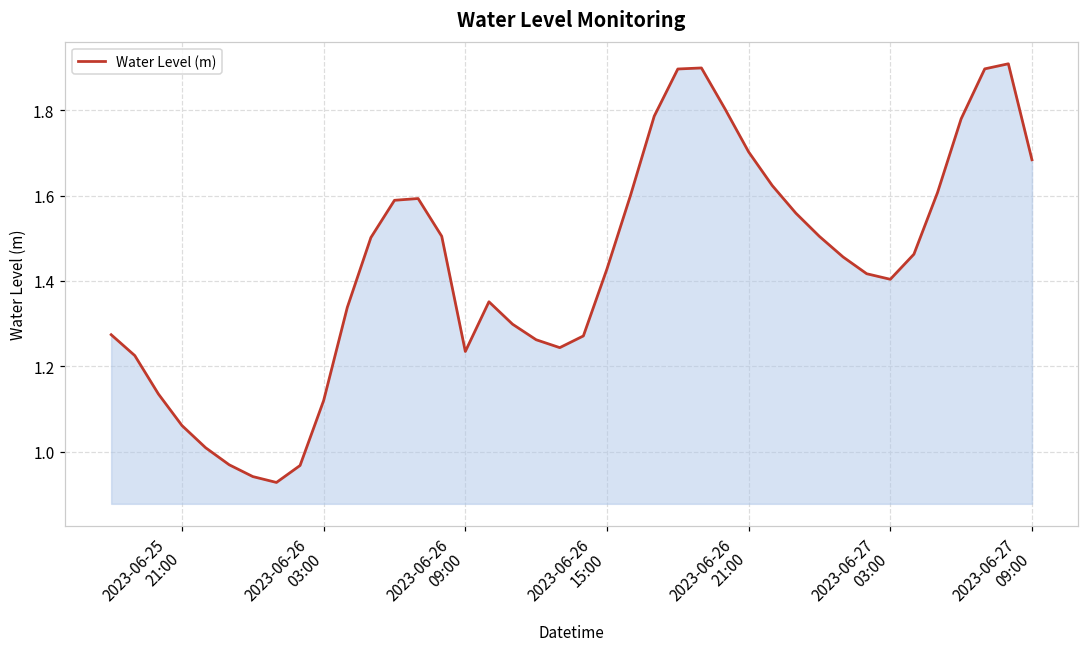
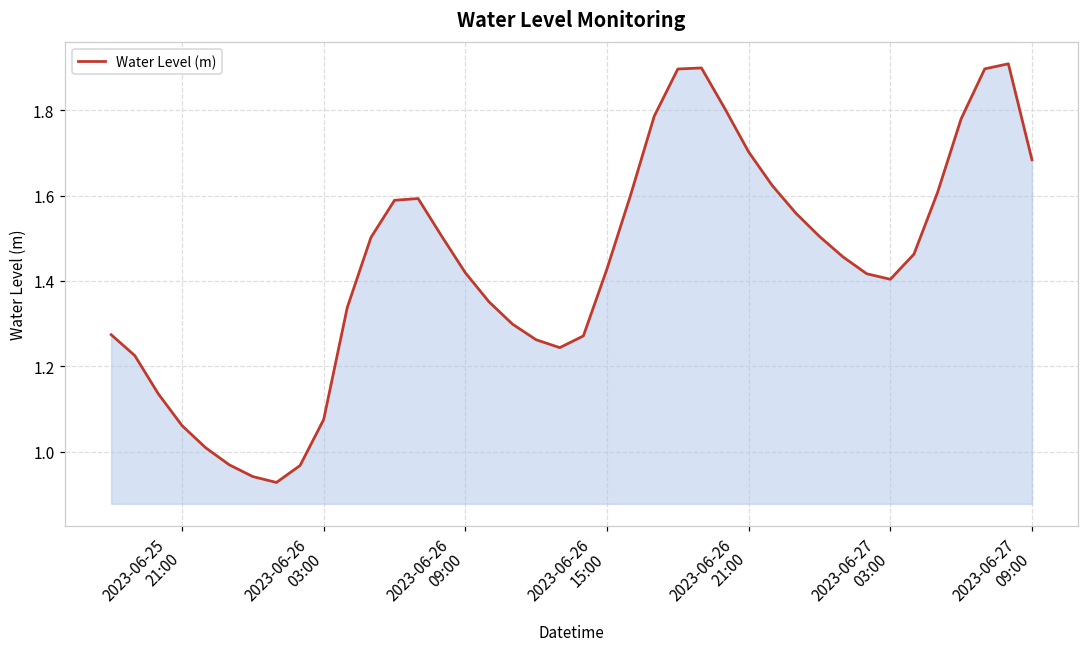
2023-06-26 03:00: 1.12 -> 1.08
2023-06-26 09:00: 1.23 -> 1.42
